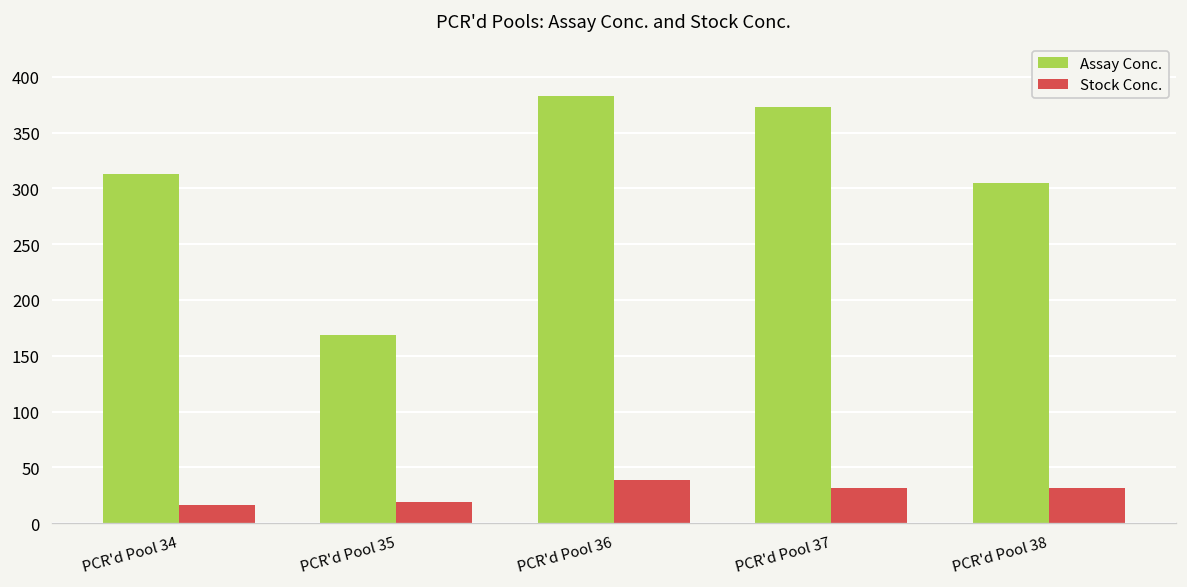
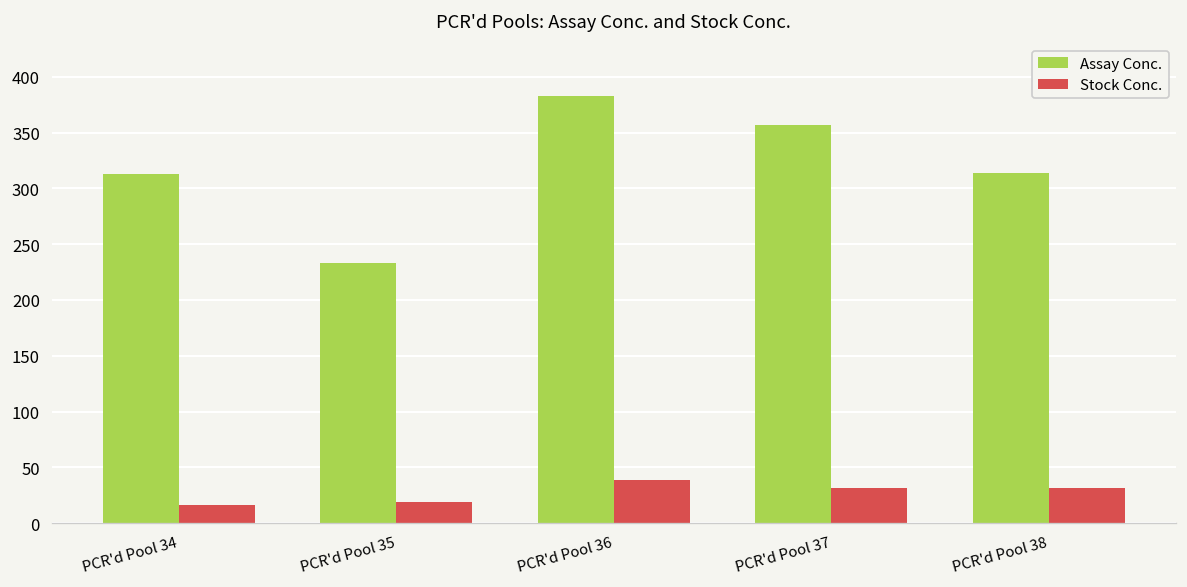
Assay Conc., PCR'd Pool 35: 170 -> 230
Assay Conc., PCR'd Pool 37: 370 -> 360
Assay Conc., PCR'd Pool 38: 305 -> 314
